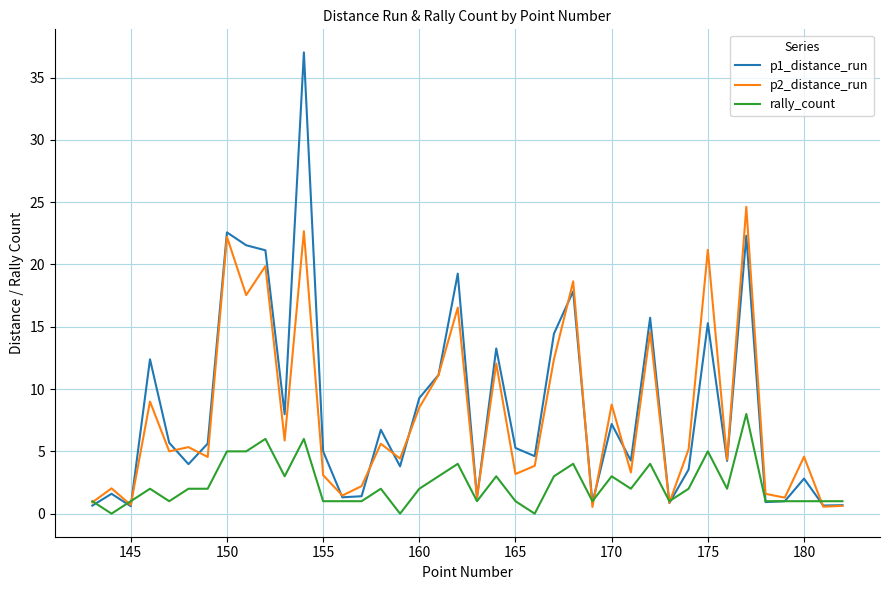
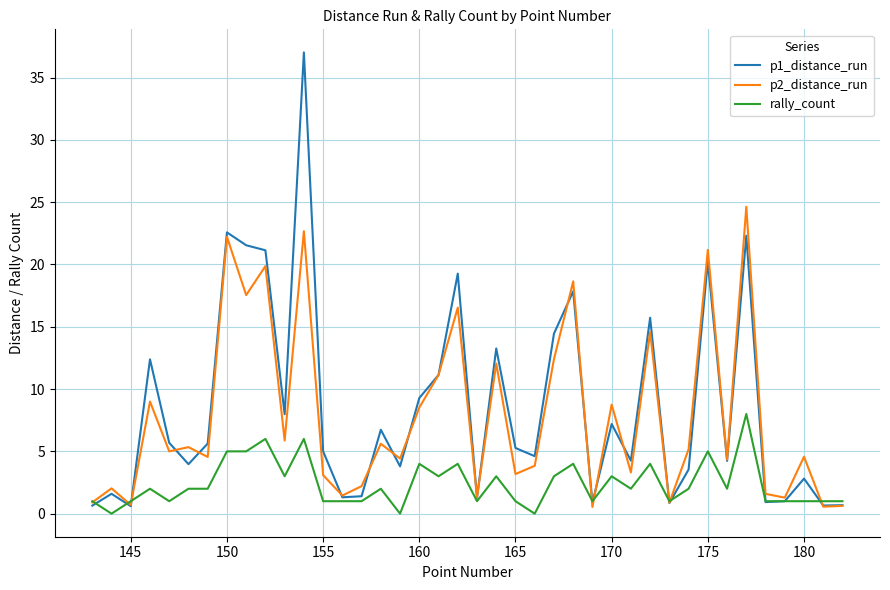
rally_count, 160: 2 -> 4
p1_distance_run, 175: 15.3 -> 20.2
